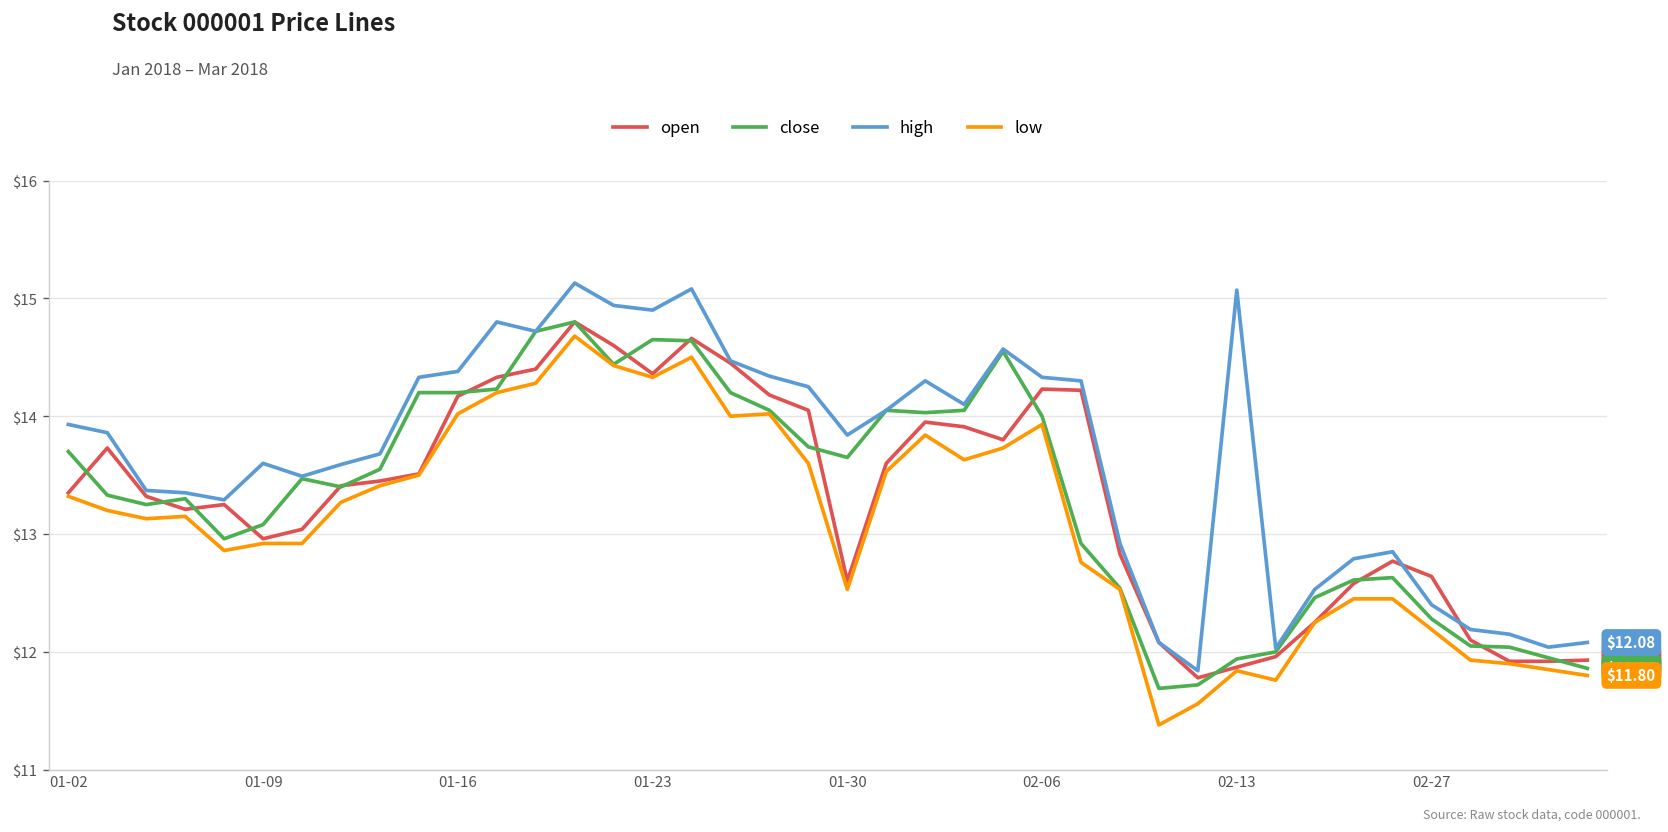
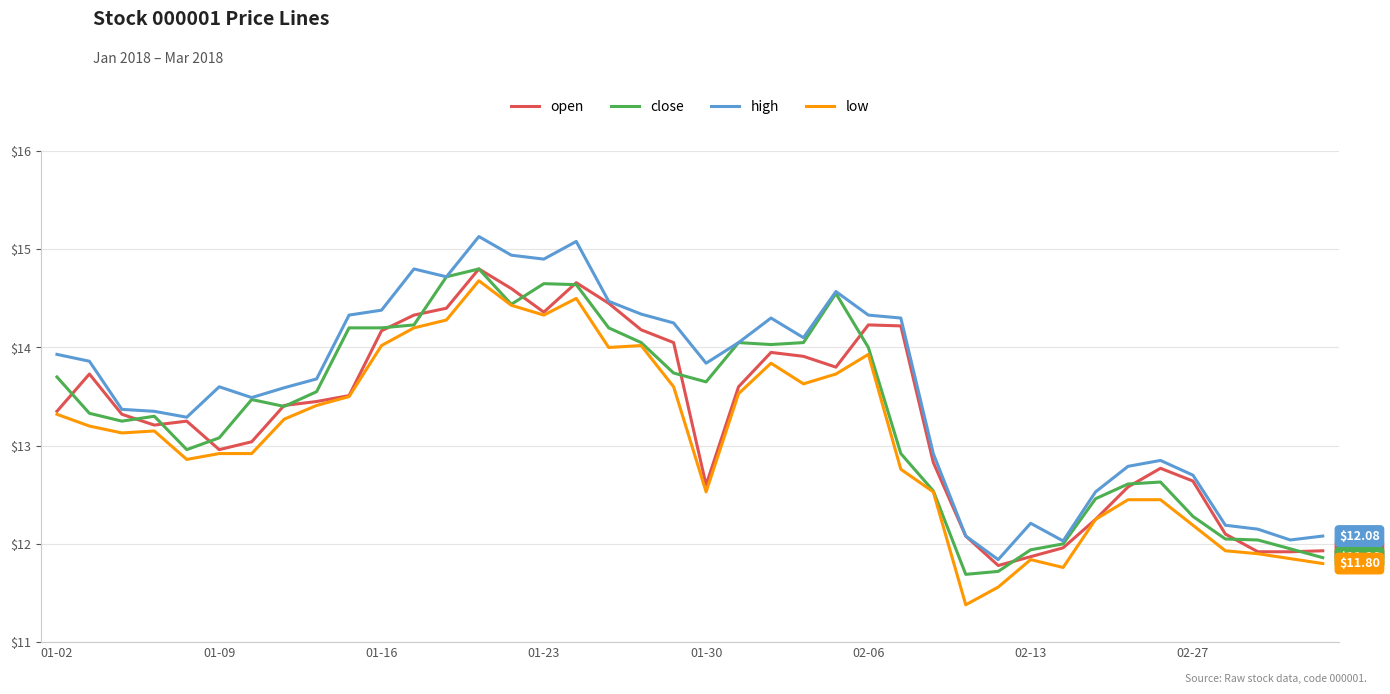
high, 02-13: $15.1 -> $12.2
high, 02-27: $12.4 -> $12.7
